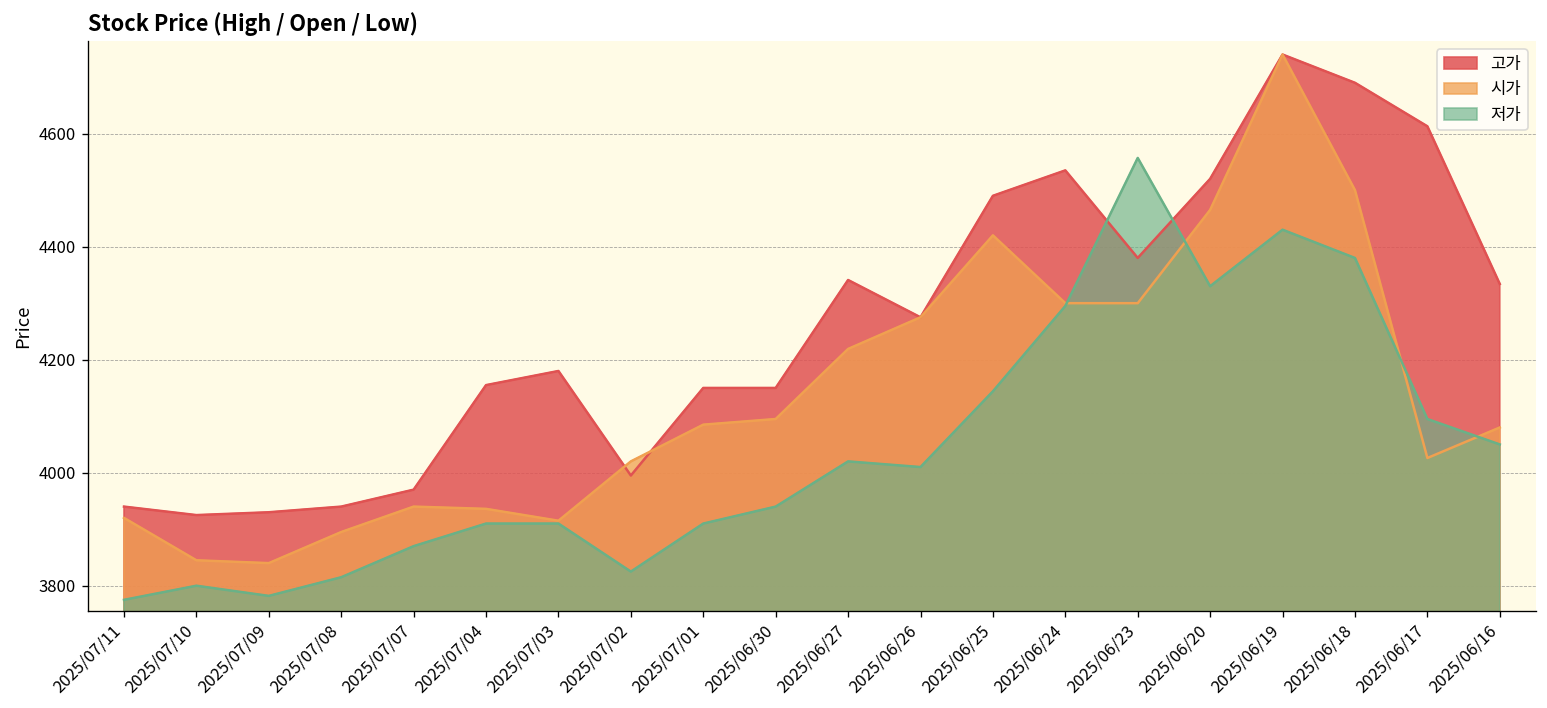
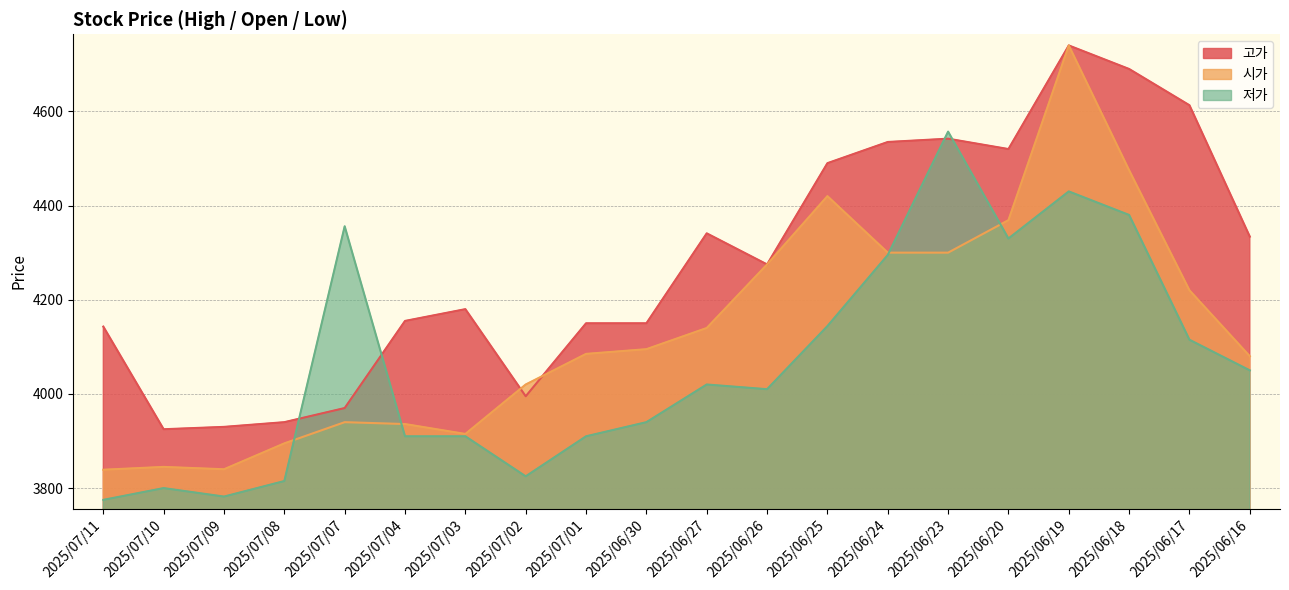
고가, 2025/07/11: 3940 -> 4140
시가, 2025/07/11: 3920 -> 3840
저가, 2025/07/07: 3870 -> 4360
시가, 2025/06/27: 4220 -> 4140
고가, 2025/06/23: 4380 -> 4540
시가, 2025/06/20: 4470 -> 4370
시가, 2025/06/18: 4500 -> 4480
시가, 2025/06/17: 4030 -> 4220
저가, 2025/06/17: 4100 -> 4120
